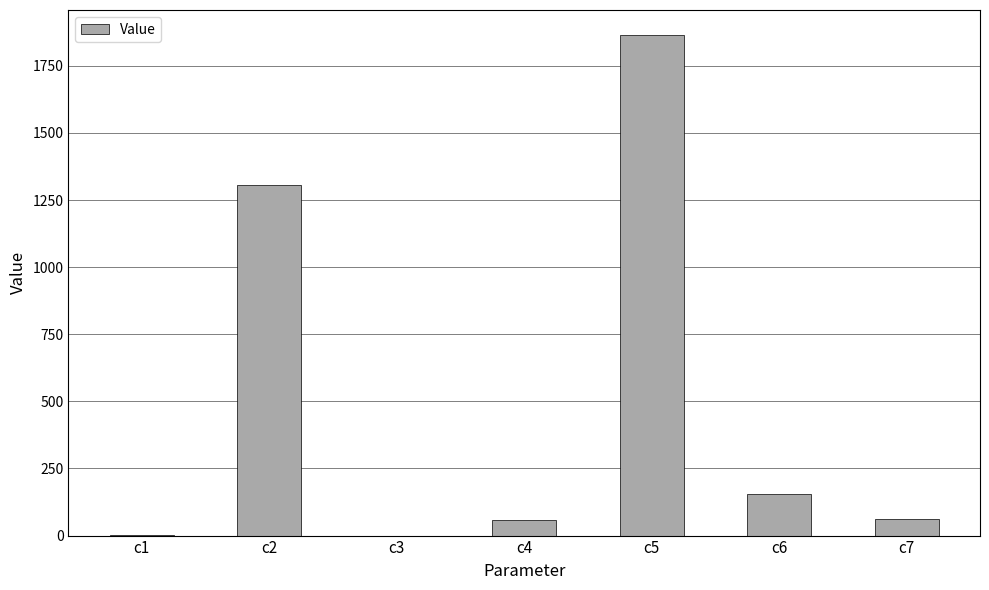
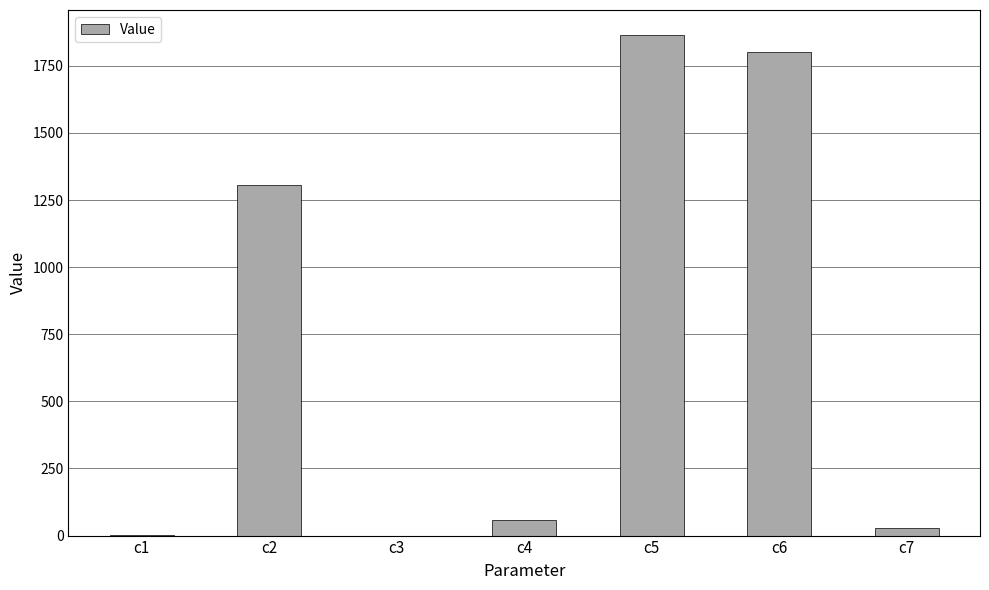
c6: 150 -> 1800
c7: 60 -> 30
